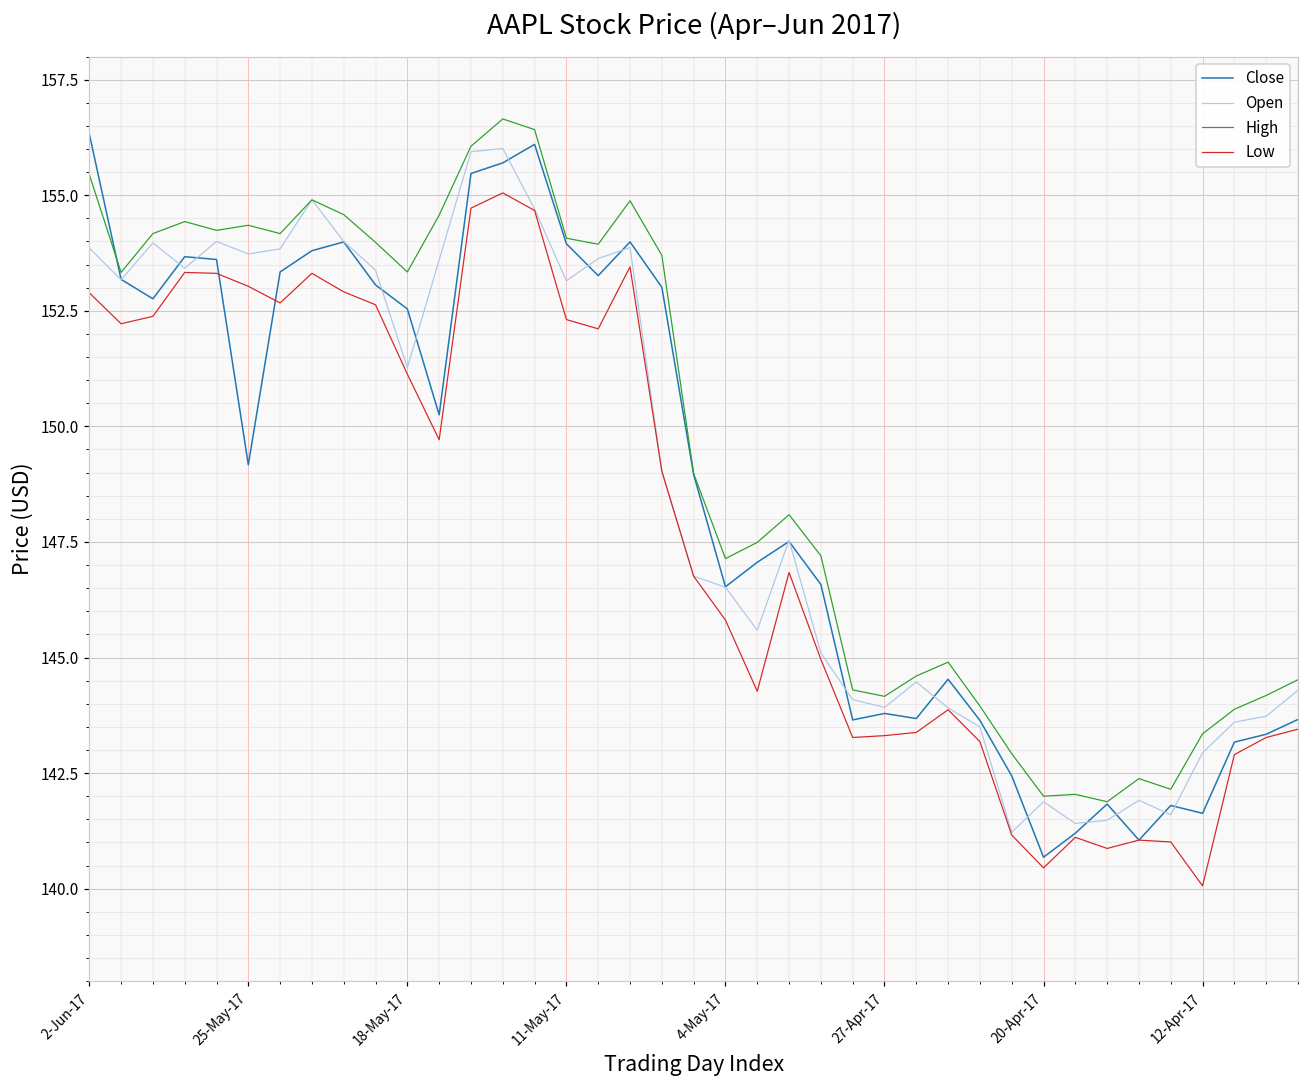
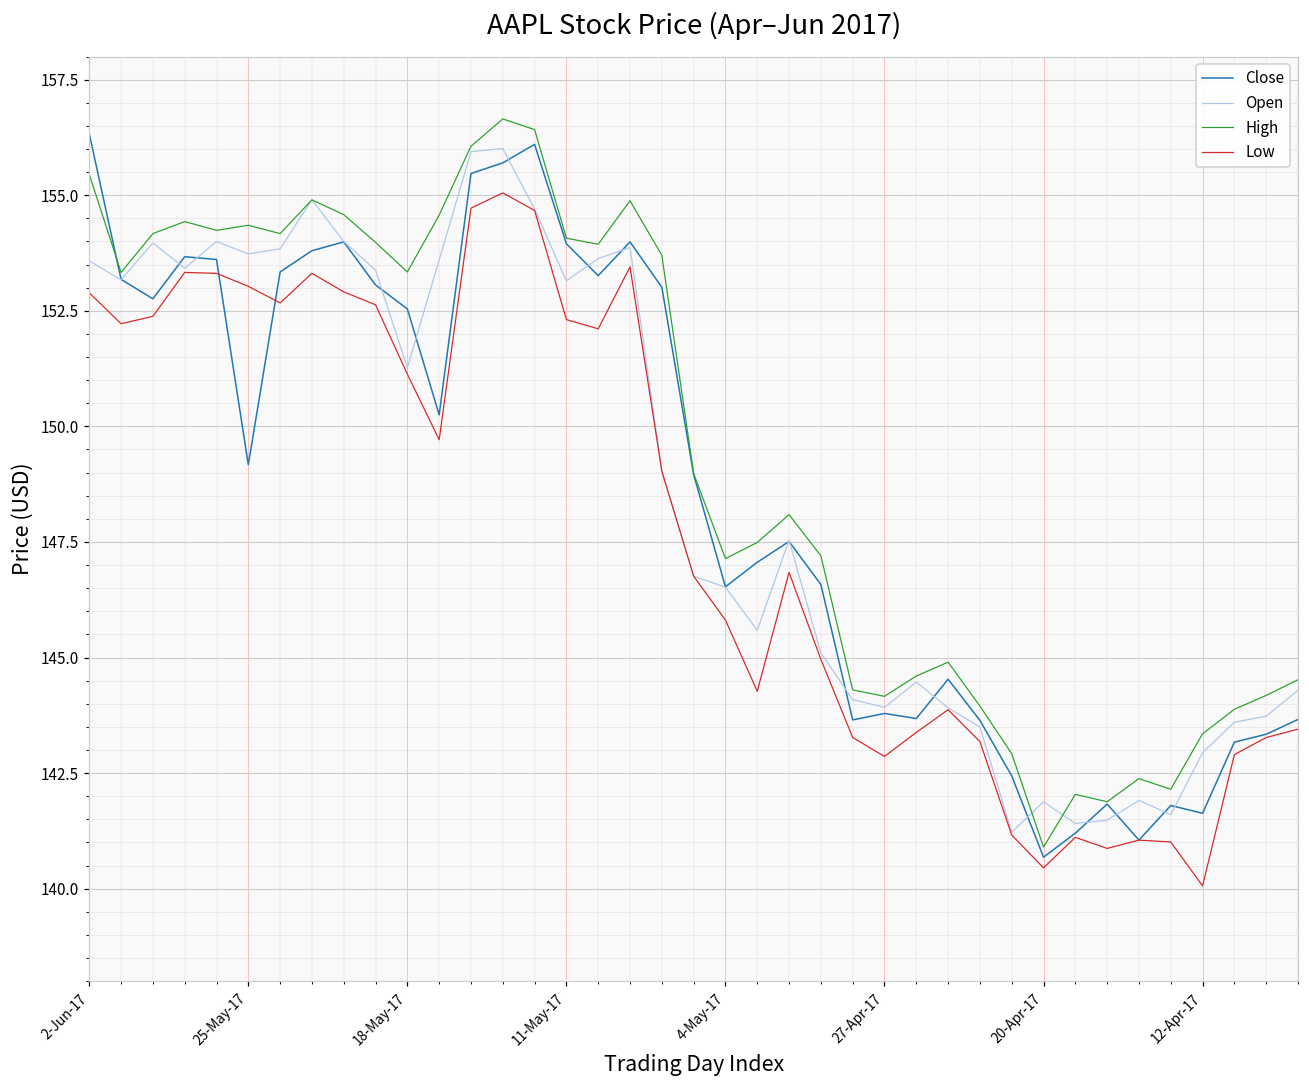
Open, 2-Jun-17: 153.9 -> 153.6
Low, 27-Apr-17: 143.3 -> 142.9
High, 20-Apr-17: 142.0 -> 140.9
